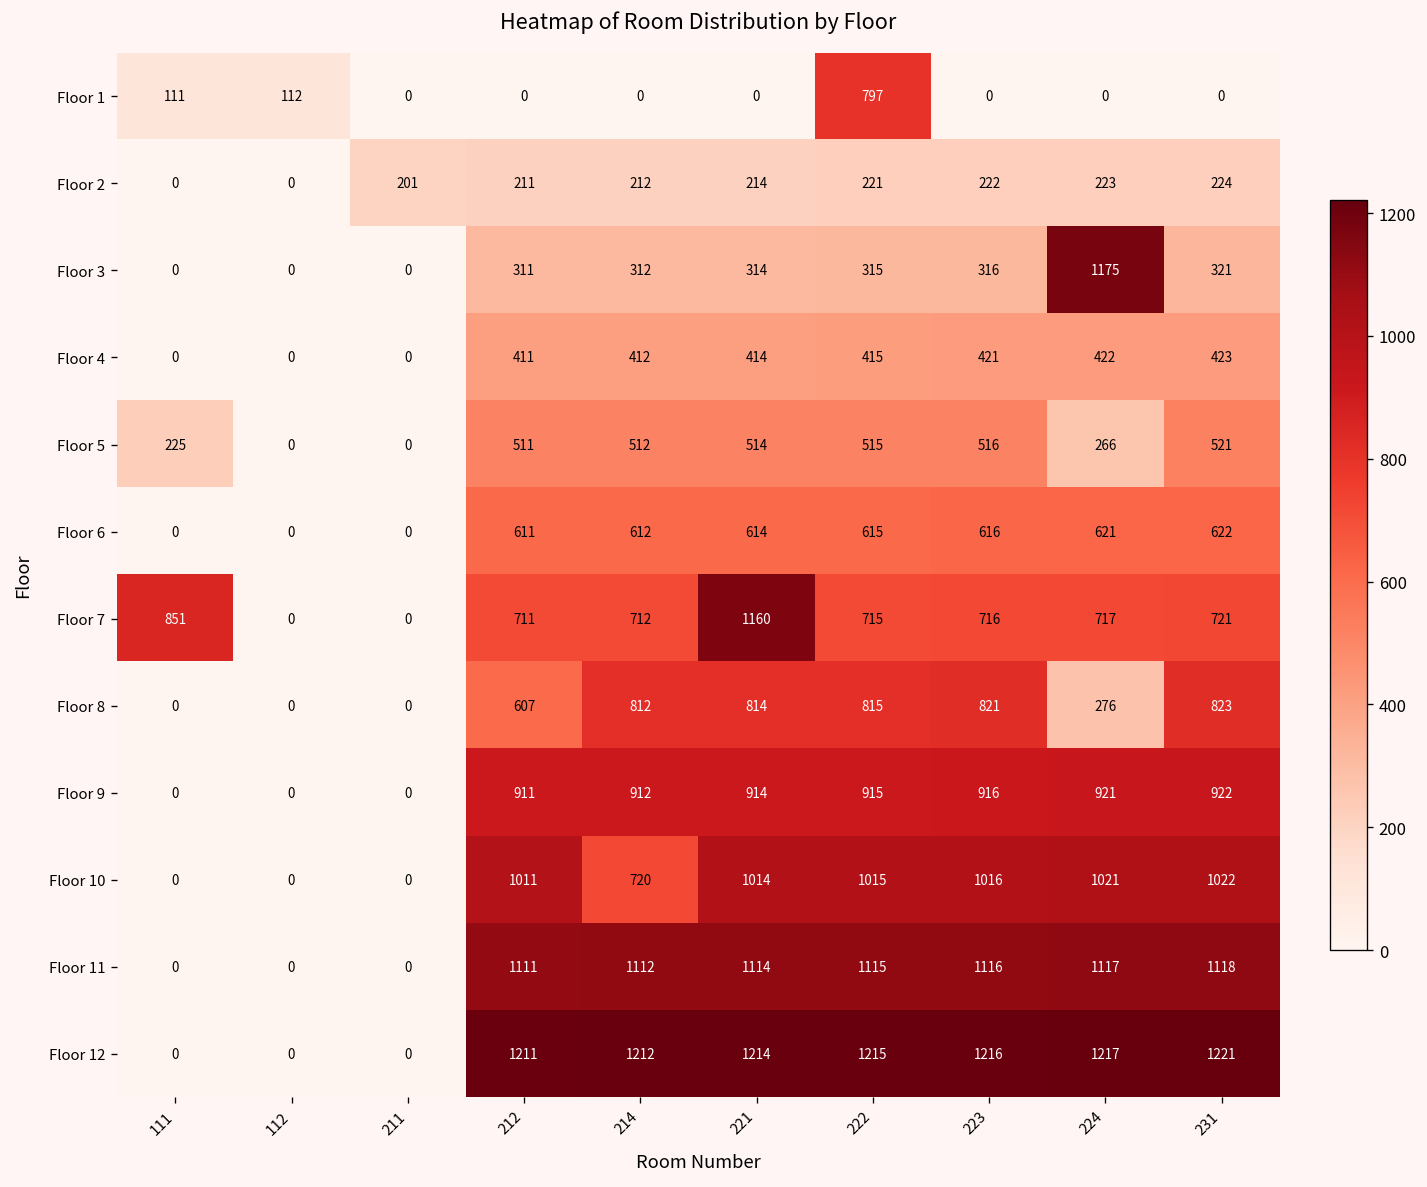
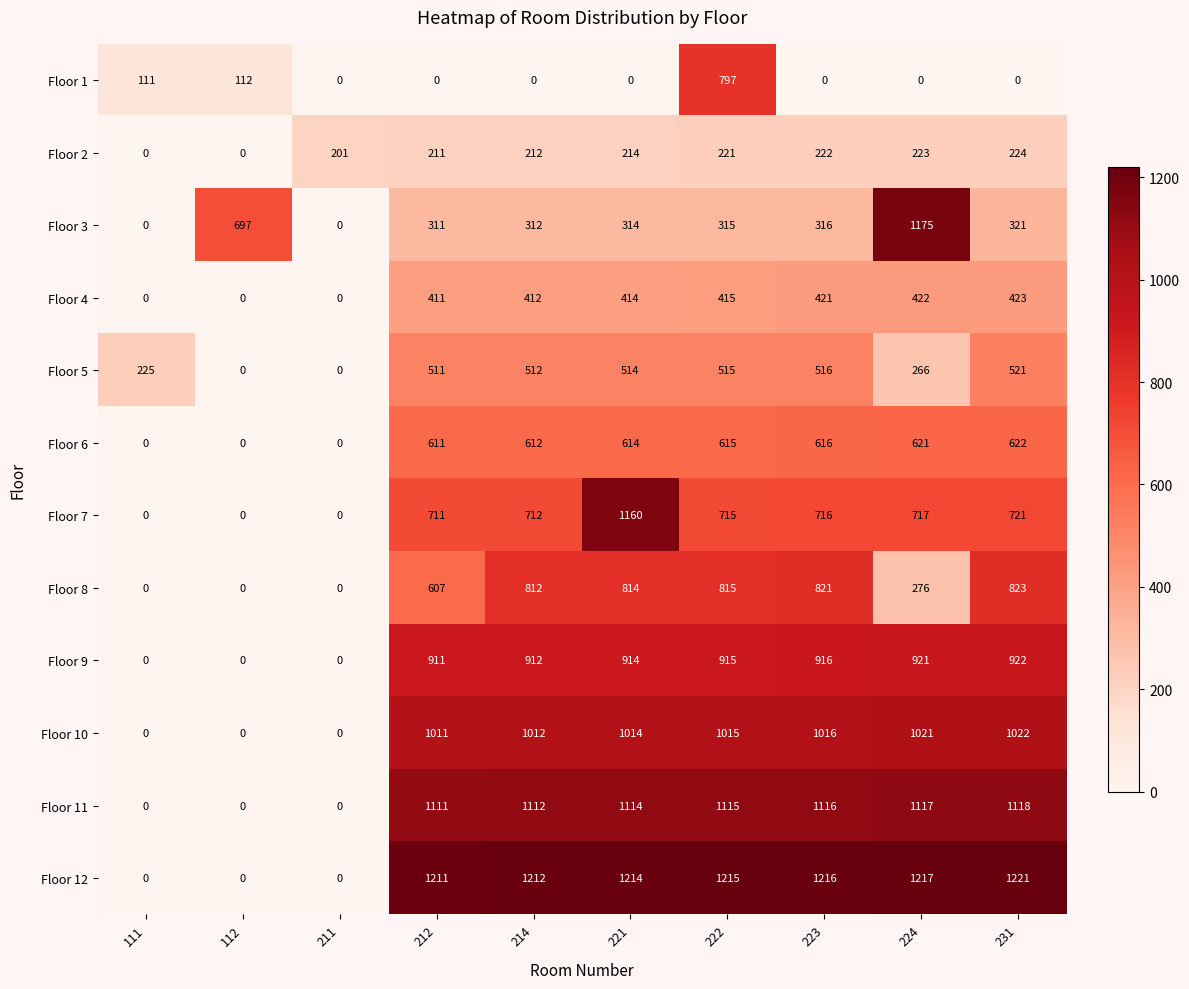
Floor 3, 112: 0 -> 697
Floor 7, 111: 851 -> 0
Floor 10, 214: 720 -> 1012
